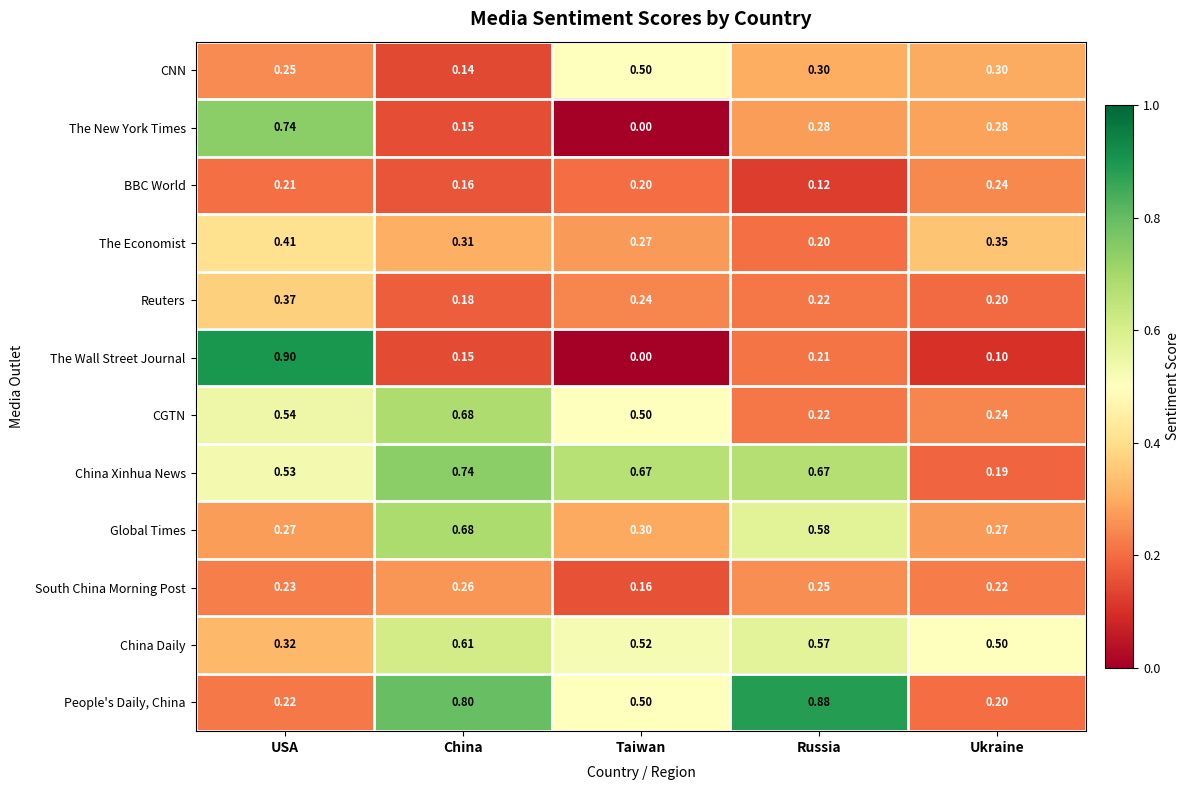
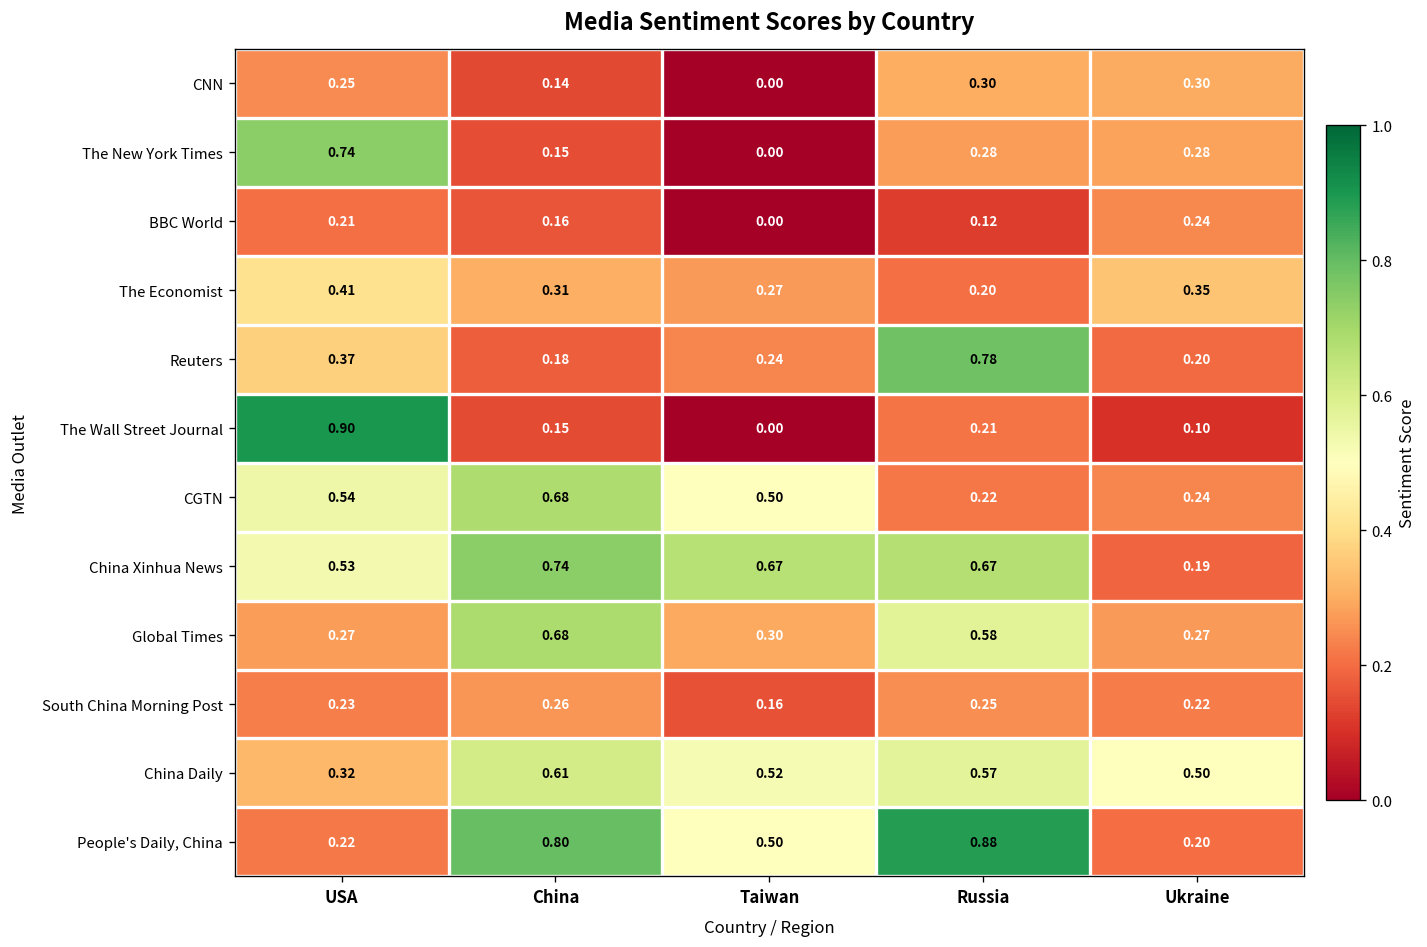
CNN, Taiwan: 0.50 -> 0.00
BBC World, Taiwan: 0.20 -> 0.00
Reuters, Russia: 0.22 -> 0.78
